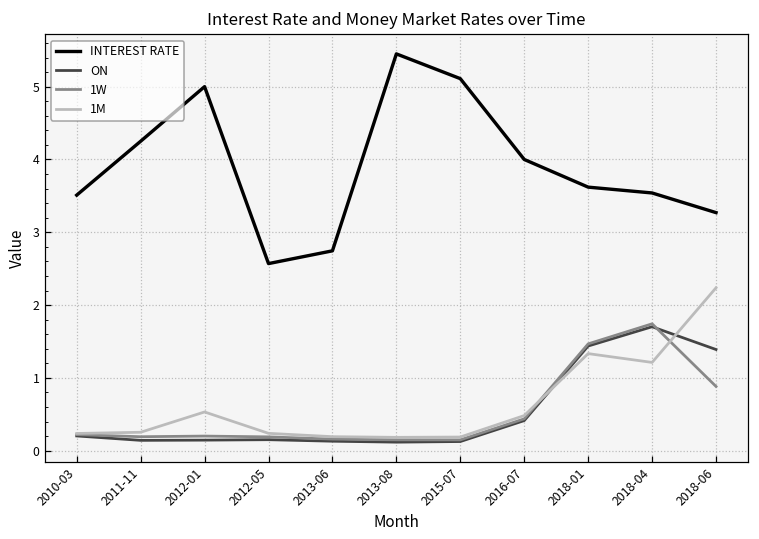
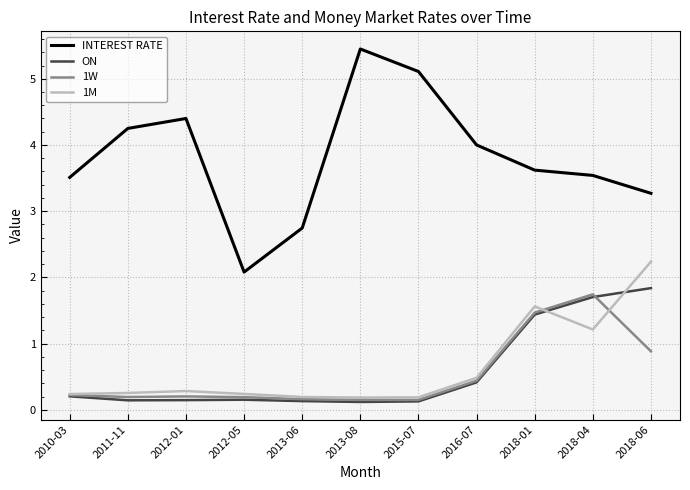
INTEREST RATE, 2012-01: 5.0 -> 4.4
1M, 2012-01: 0.5 -> 0.3
INTEREST RATE, 2012-05: 2.6 -> 2.1
1M, 2018-01: 1.3 -> 1.6
ON, 2018-06: 1.4 -> 1.8
